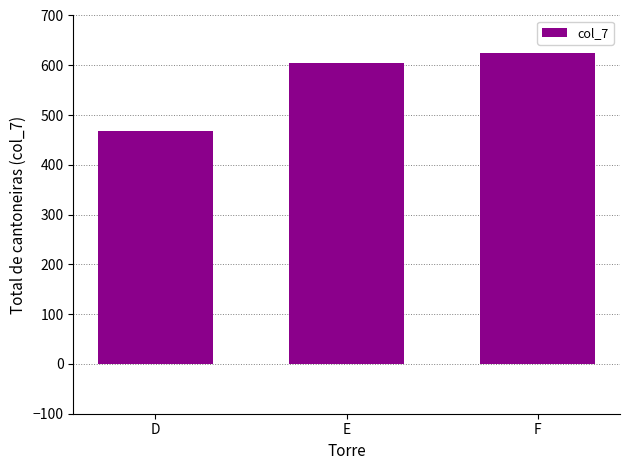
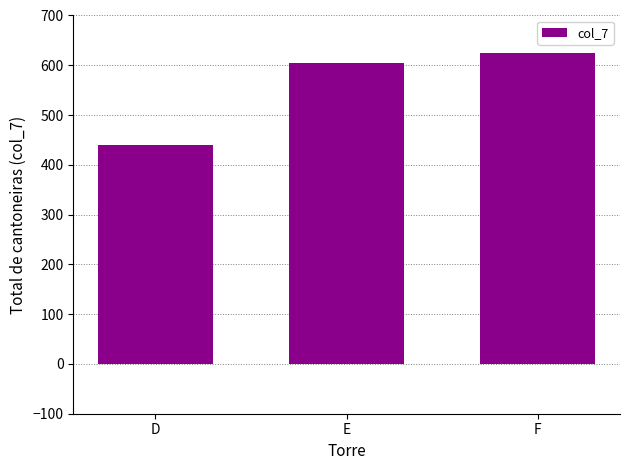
D: 470 -> 440
